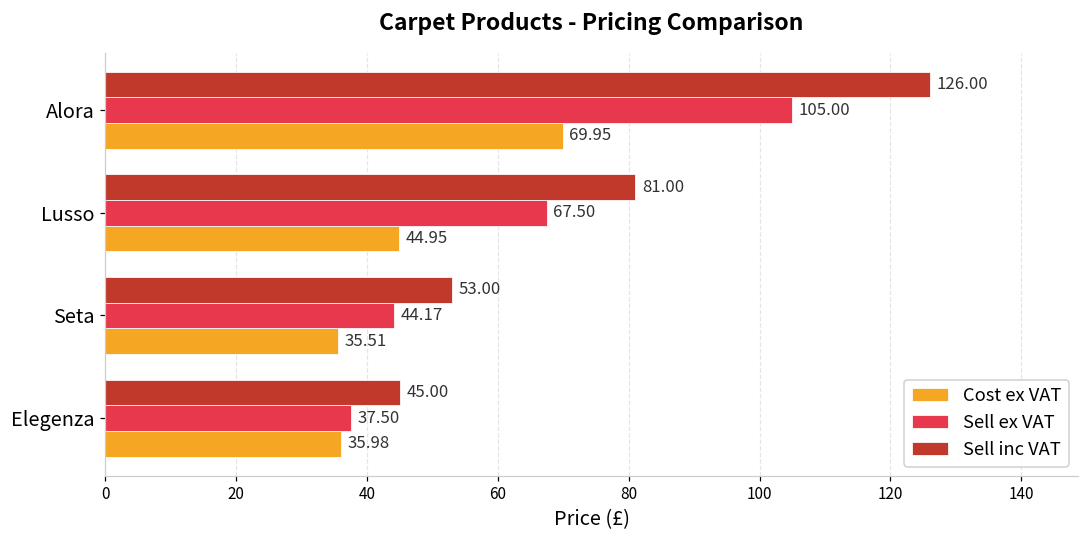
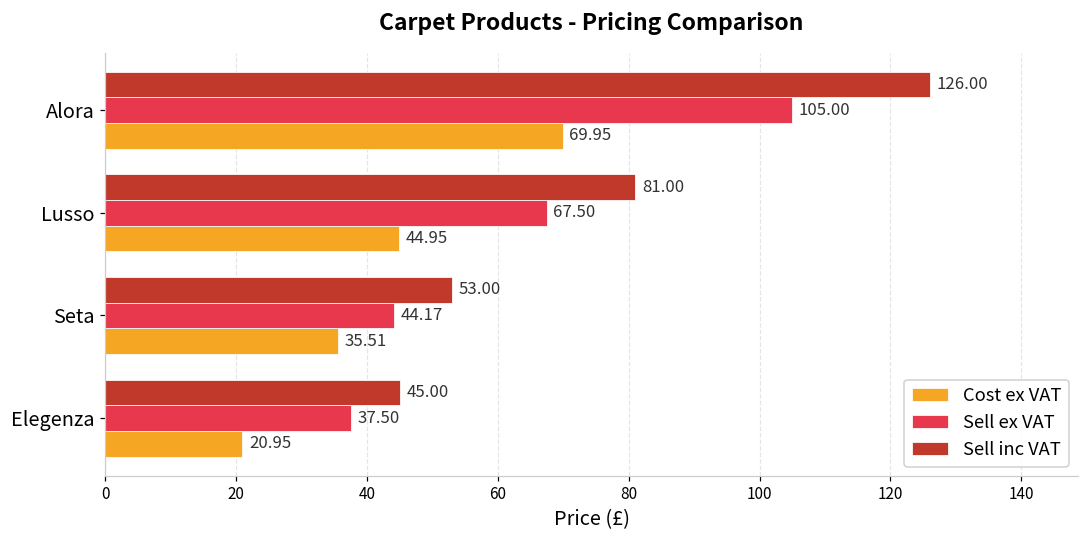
Cost ex VAT, Elegenza: 35.98 -> 20.95
